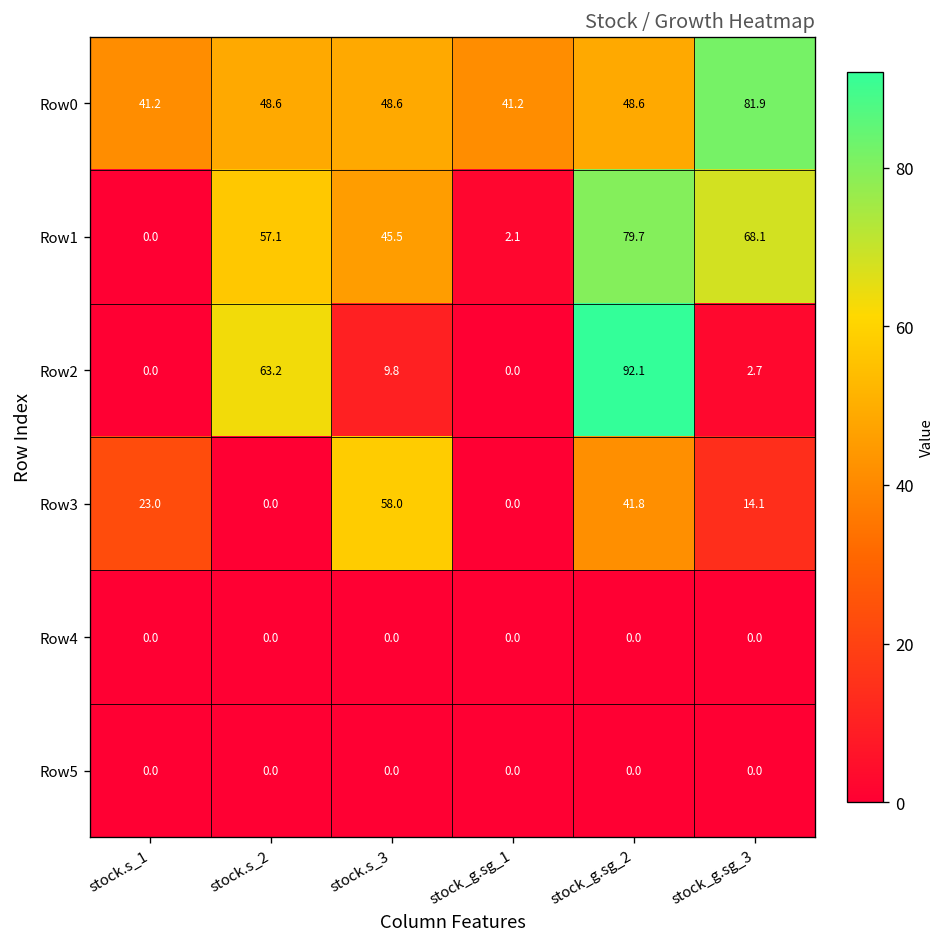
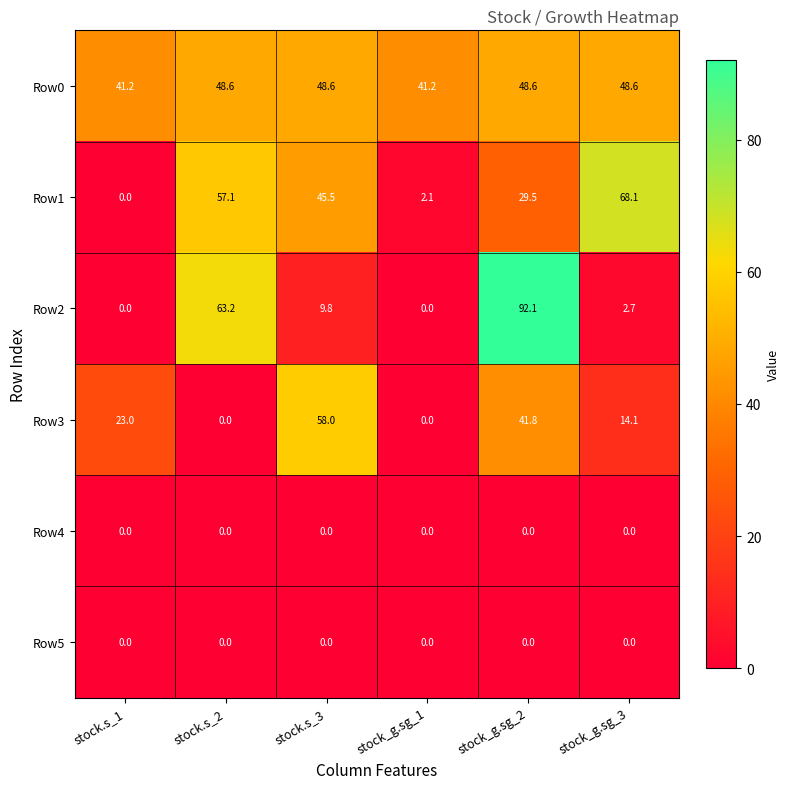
Row0, stock_g.sg_3: 81.9 -> 48.6
Row1, stock_g.sg_2: 79.7 -> 29.5
